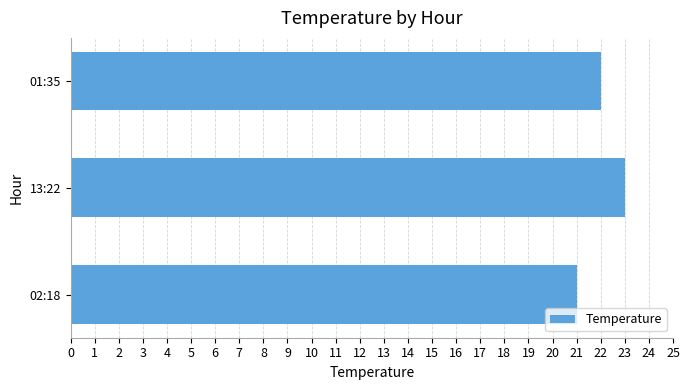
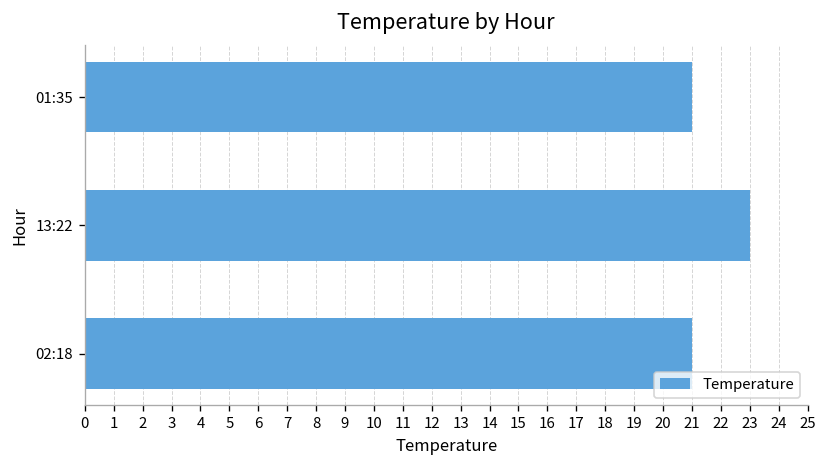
01:35: 22 -> 21
